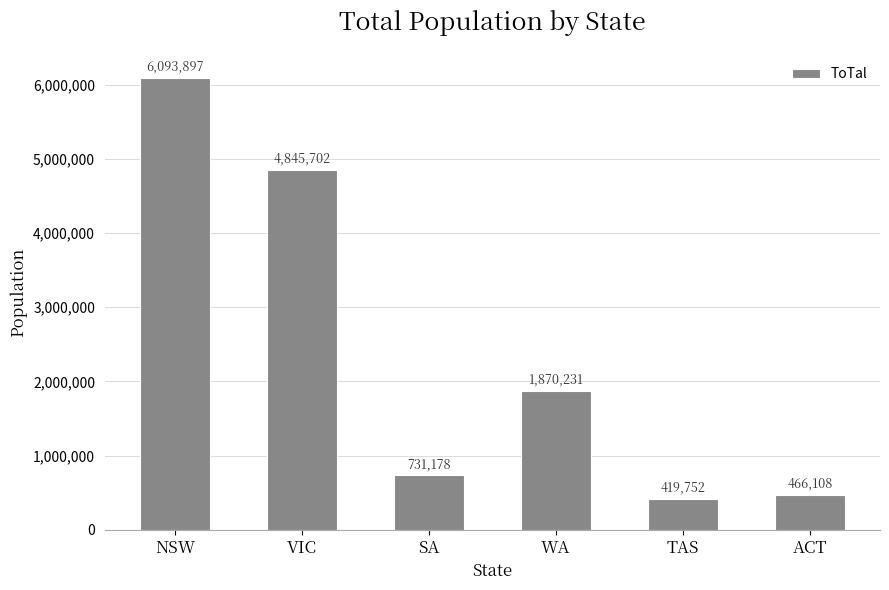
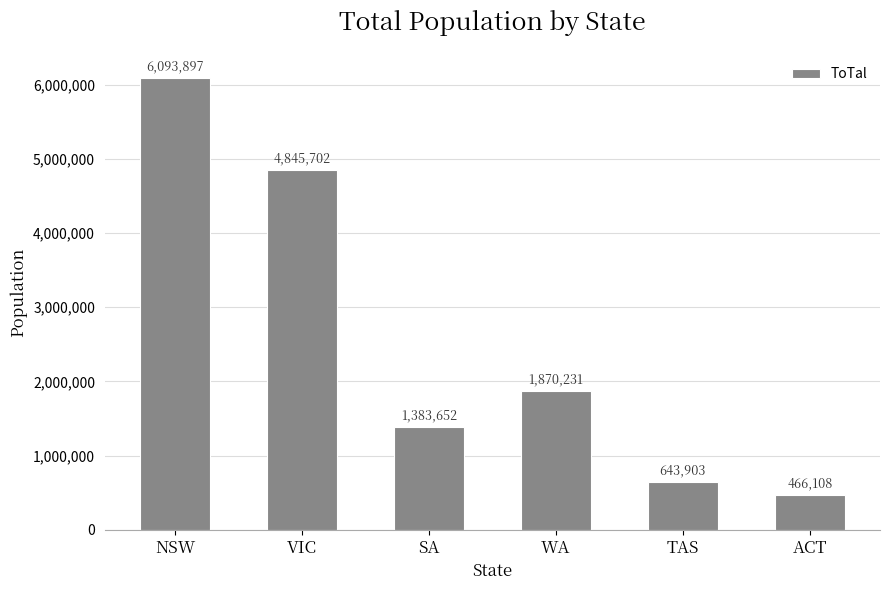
SA: 731,178 -> 1,383,652
TAS: 419,752 -> 643,903
